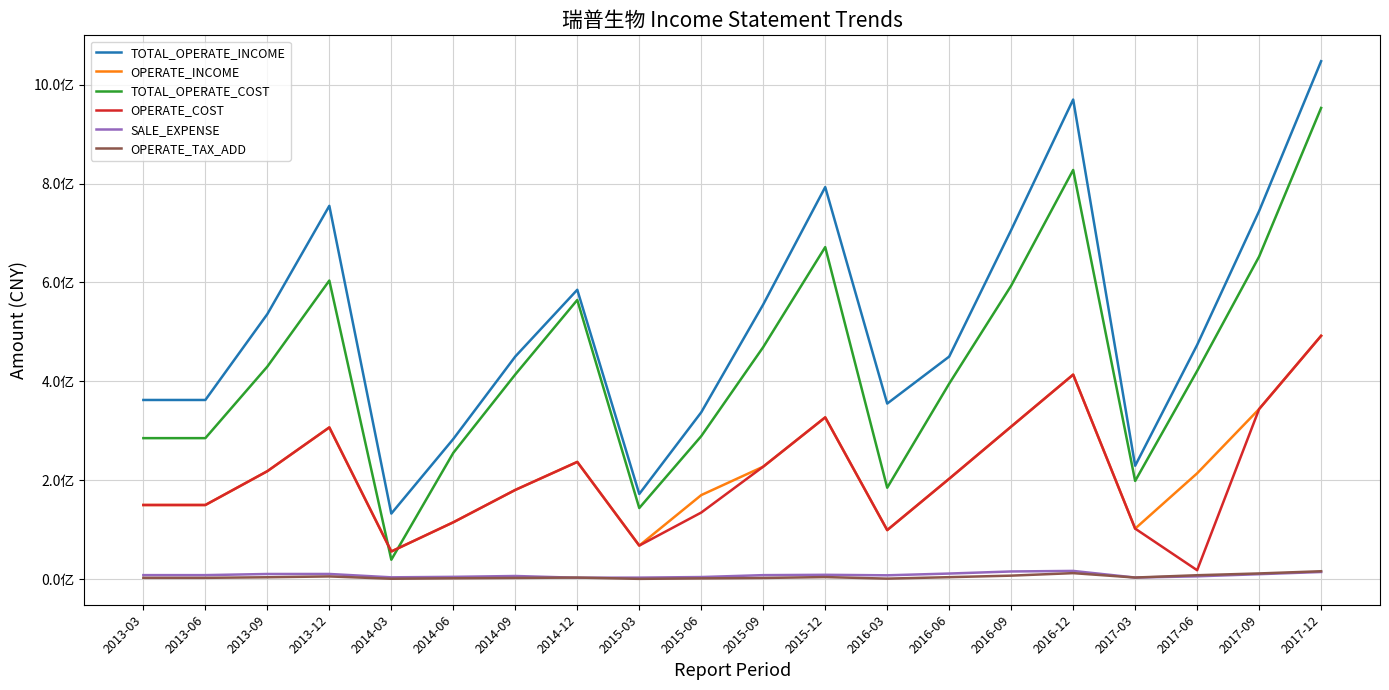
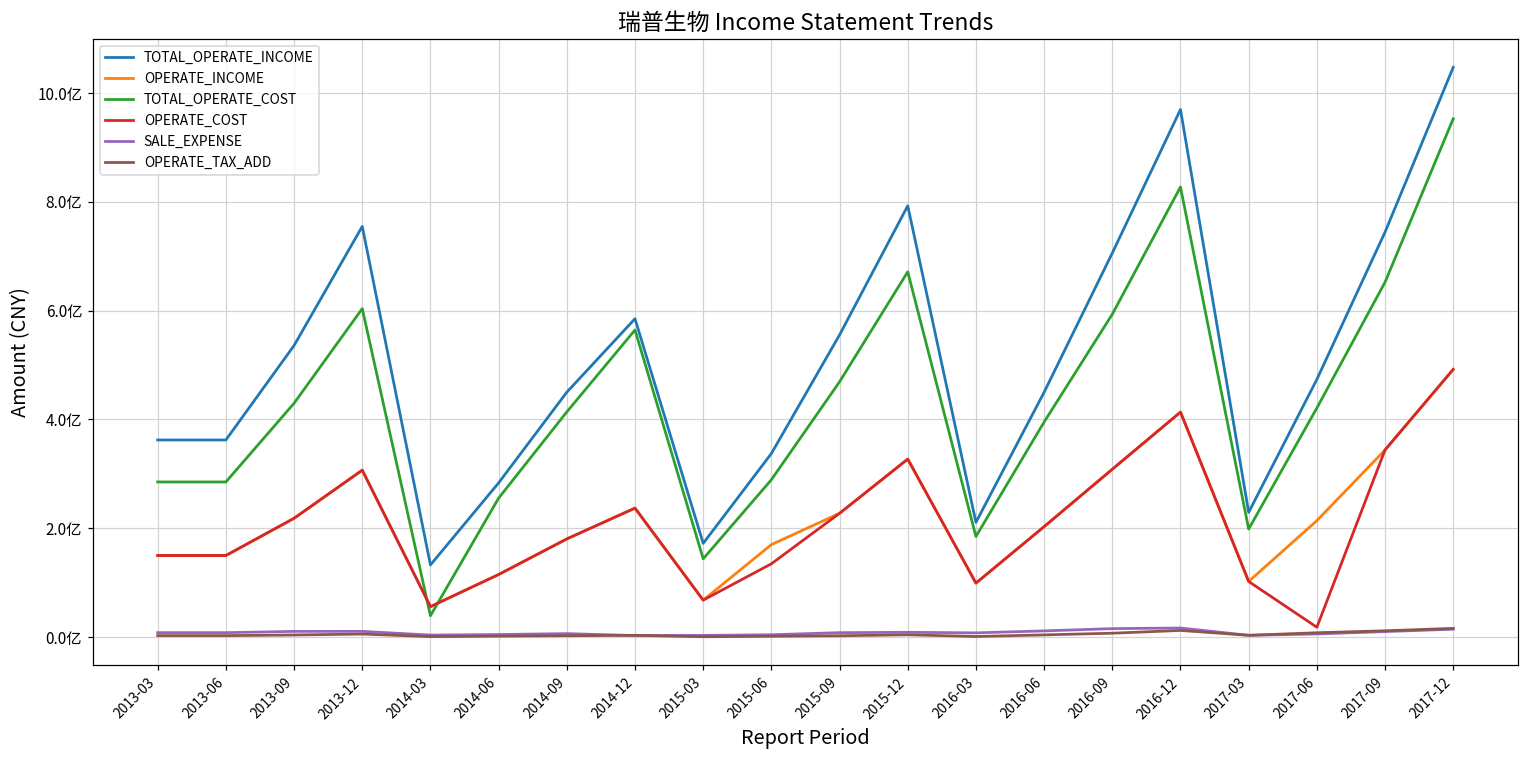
TOTAL_OPERATE_INCOME, 2016-03: 3.6亿 -> 2.1亿
